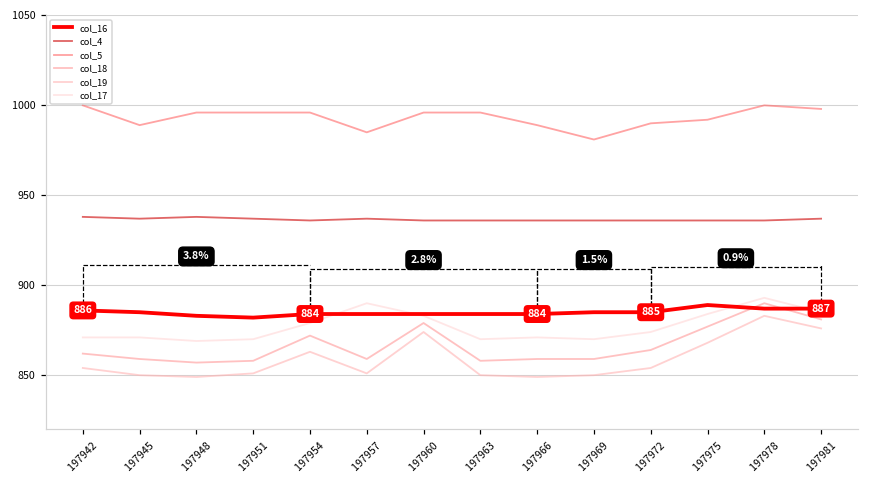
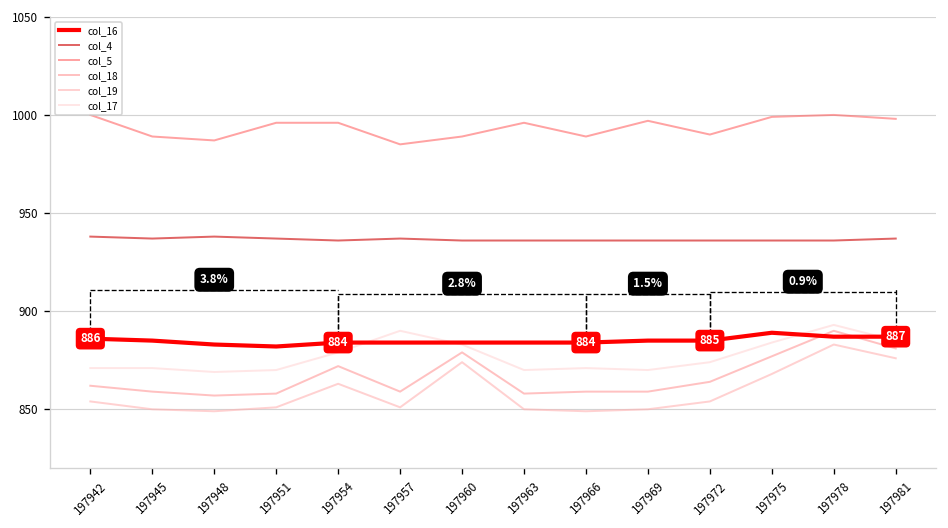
col_5, 197948: 996 -> 987
col_5, 197960: 996 -> 989
col_5, 197969: 981 -> 997
col_5, 197975: 992 -> 999
